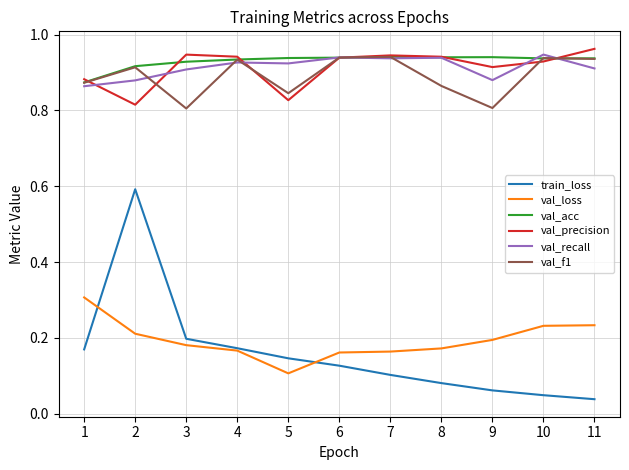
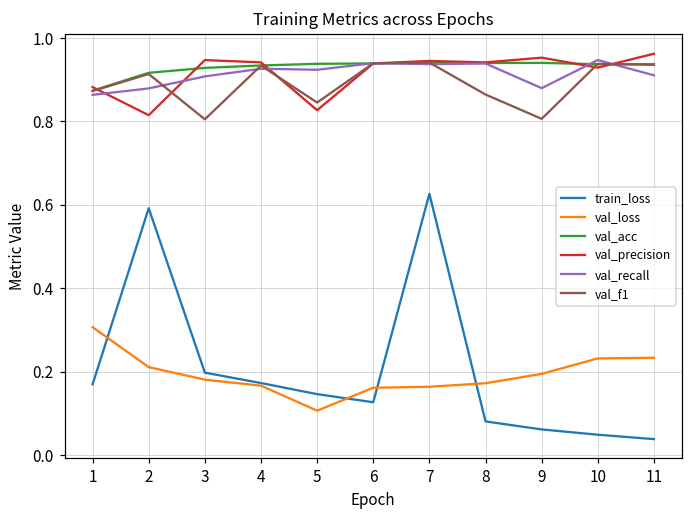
train_loss, 7: 0.10 -> 0.63
val_precision, 9: 0.91 -> 0.95
